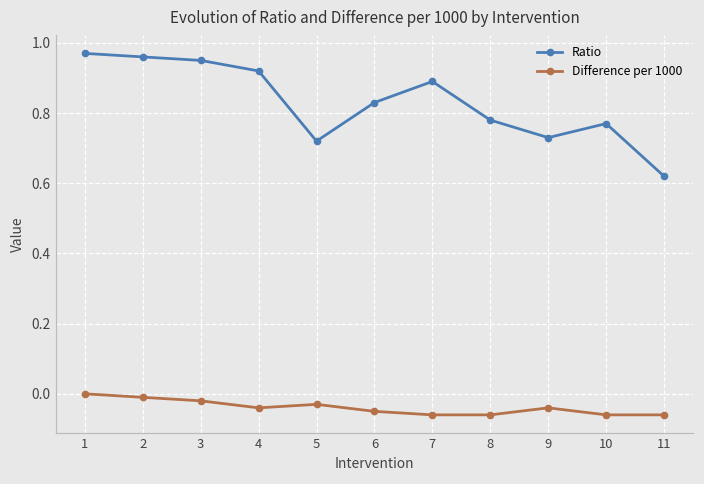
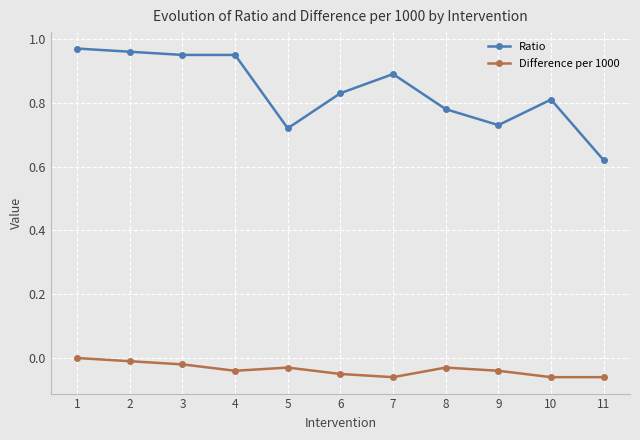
Ratio, 4: 0.92 -> 0.95
Difference per 1000, 8: -0.06 -> -0.03
Ratio, 10: 0.77 -> 0.81
